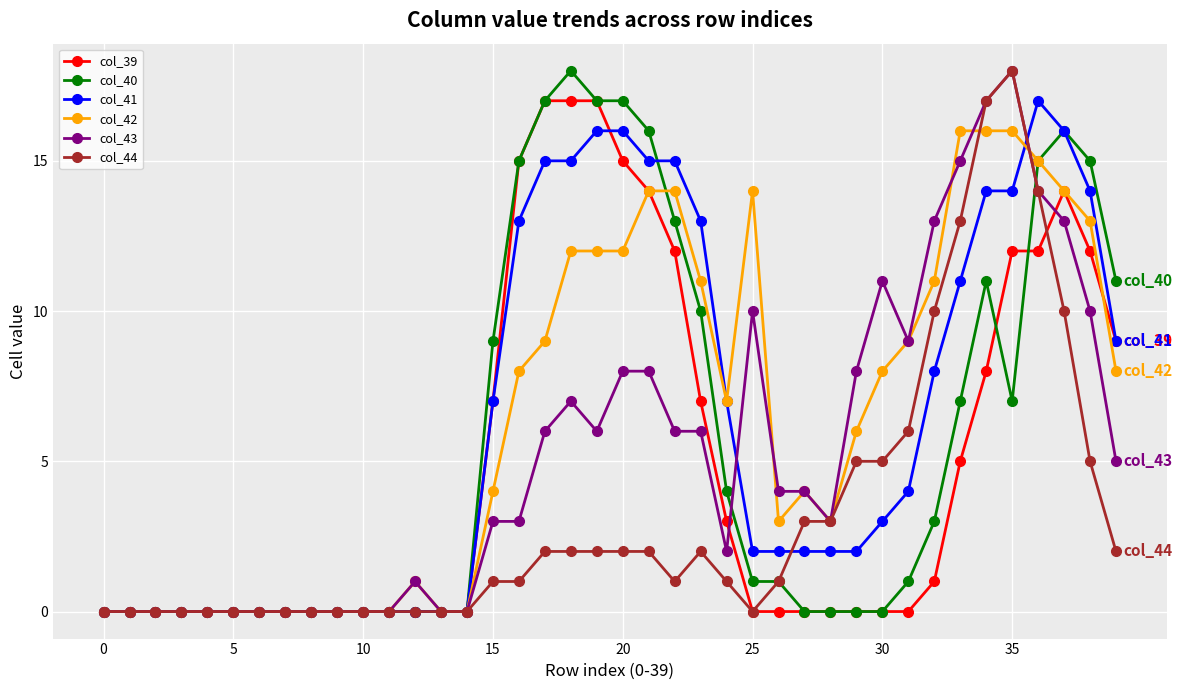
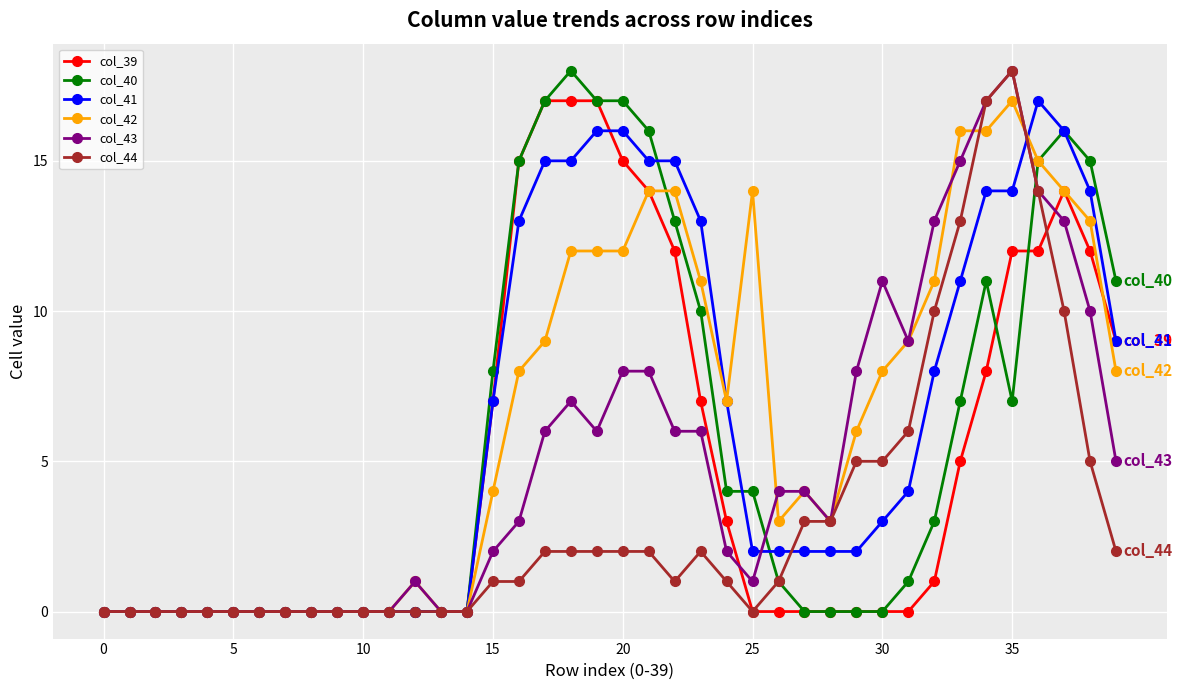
col_40, 15: 9 -> 8
col_43, 15: 3 -> 2
col_40, 25: 1 -> 4
col_43, 25: 10 -> 1
col_42, 35: 16 -> 17
